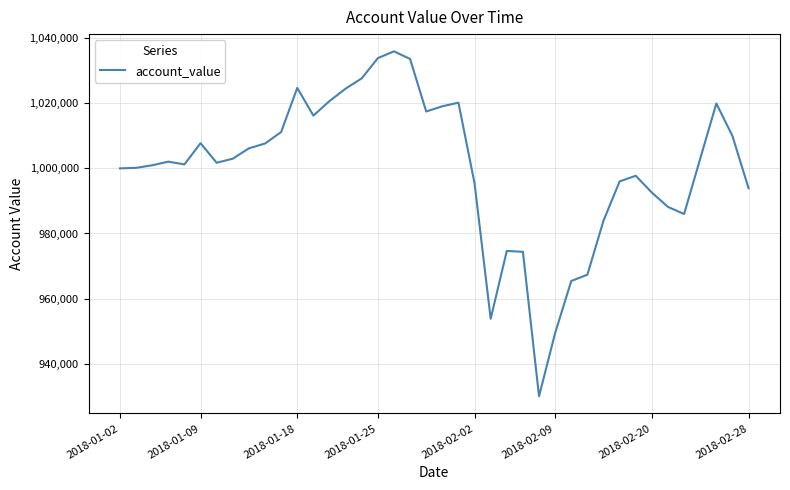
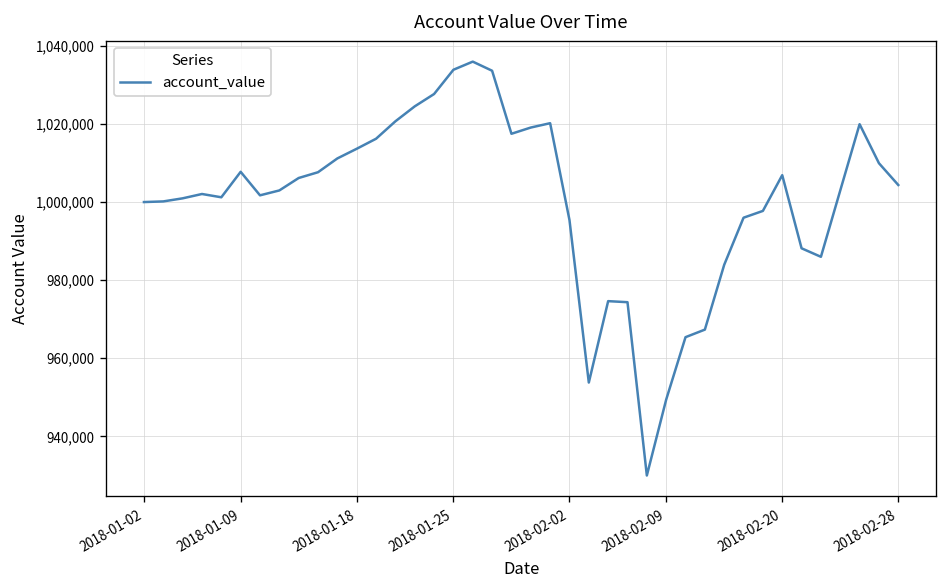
2018-01-18: 1,025,000 -> 1,014,000
2018-02-20: 993,000 -> 1,007,000
2018-02-28: 994,000 -> 1,004,000
